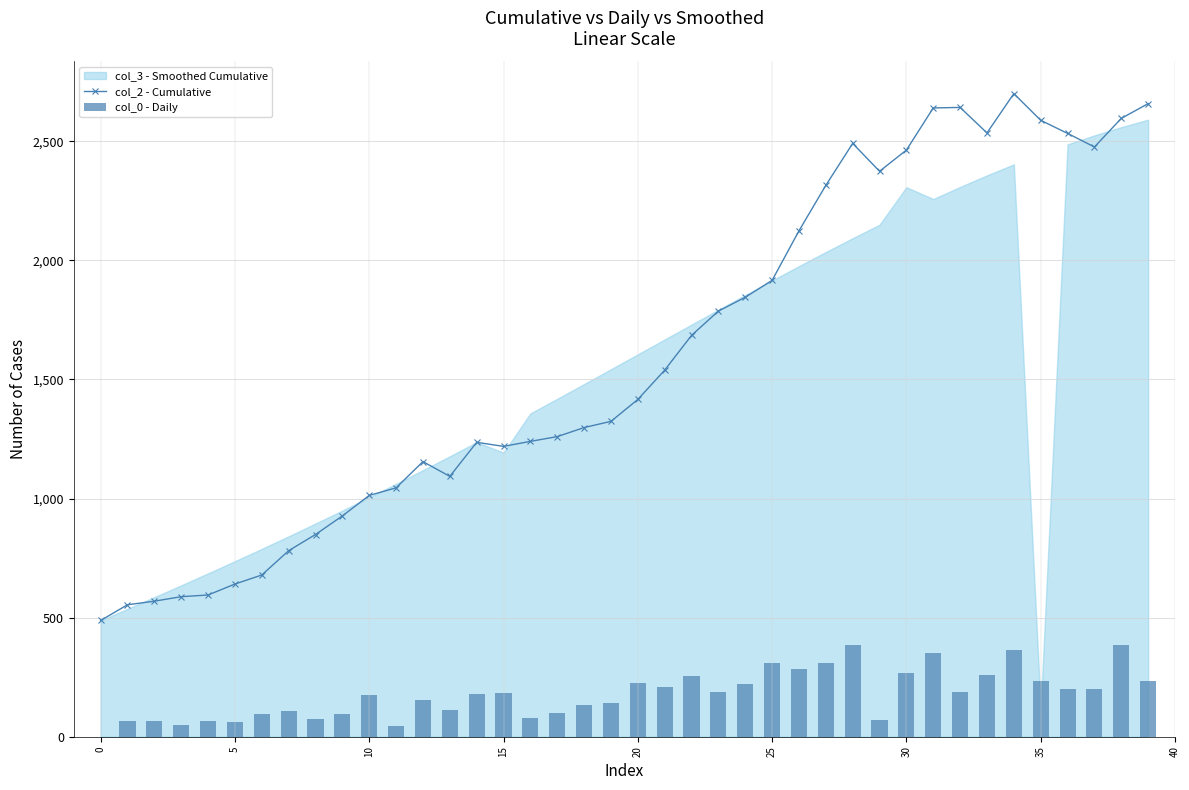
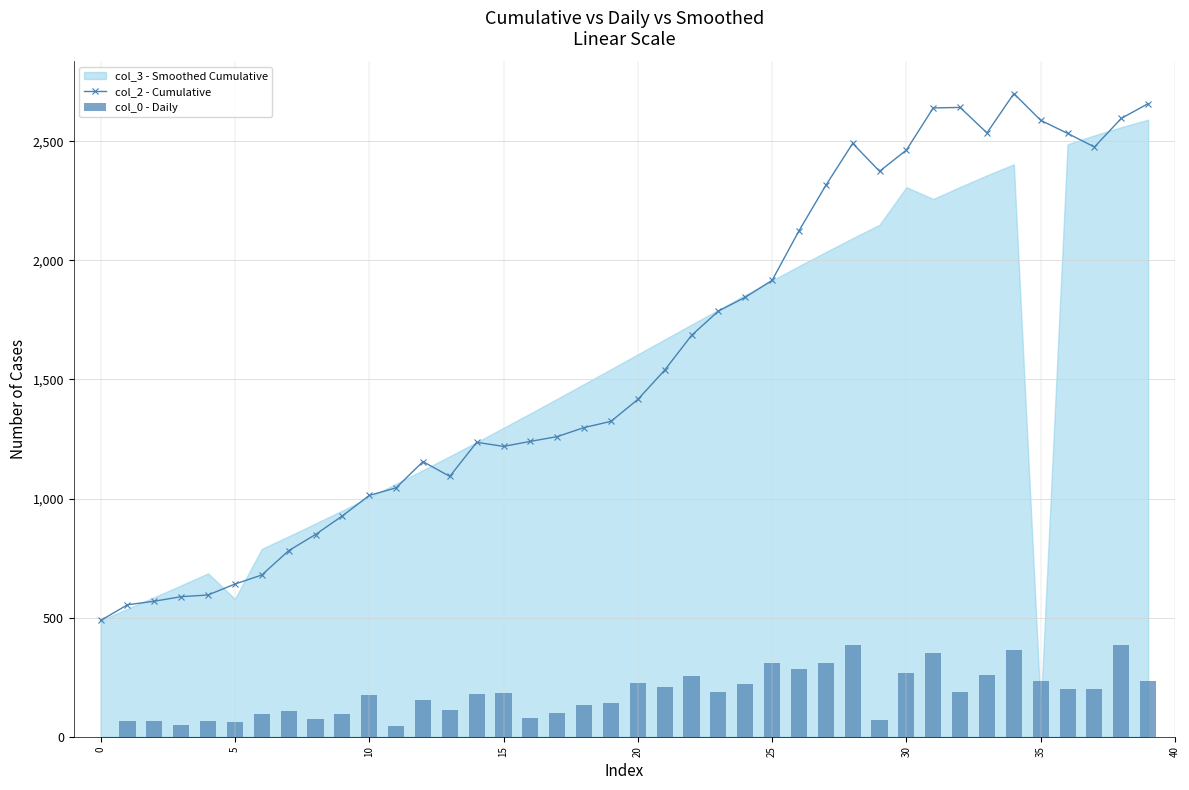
col_3 - Smoothed Cumulative, 5: 740 -> 580
col_3 - Smoothed Cumulative, 15: 1,190 -> 1,300
